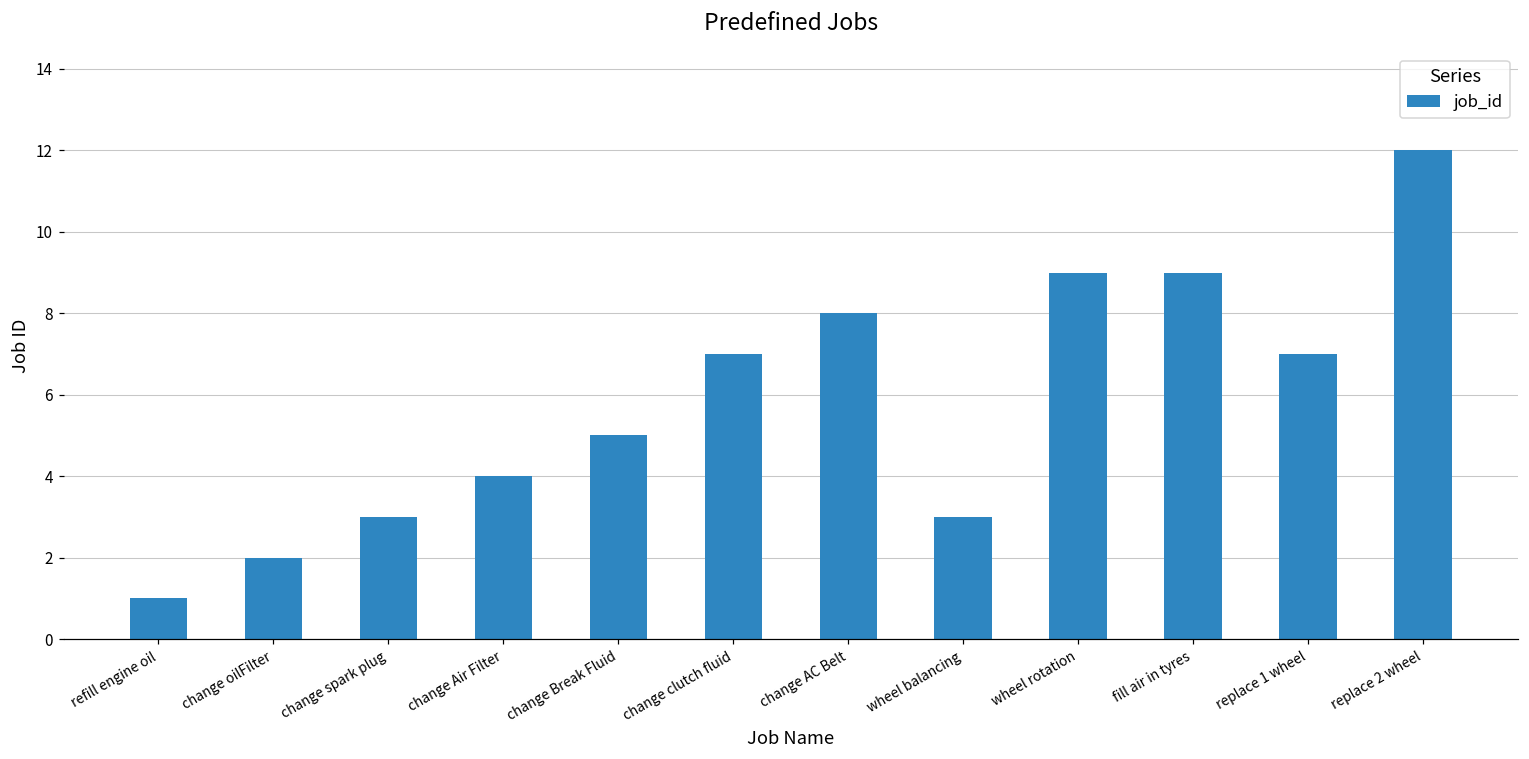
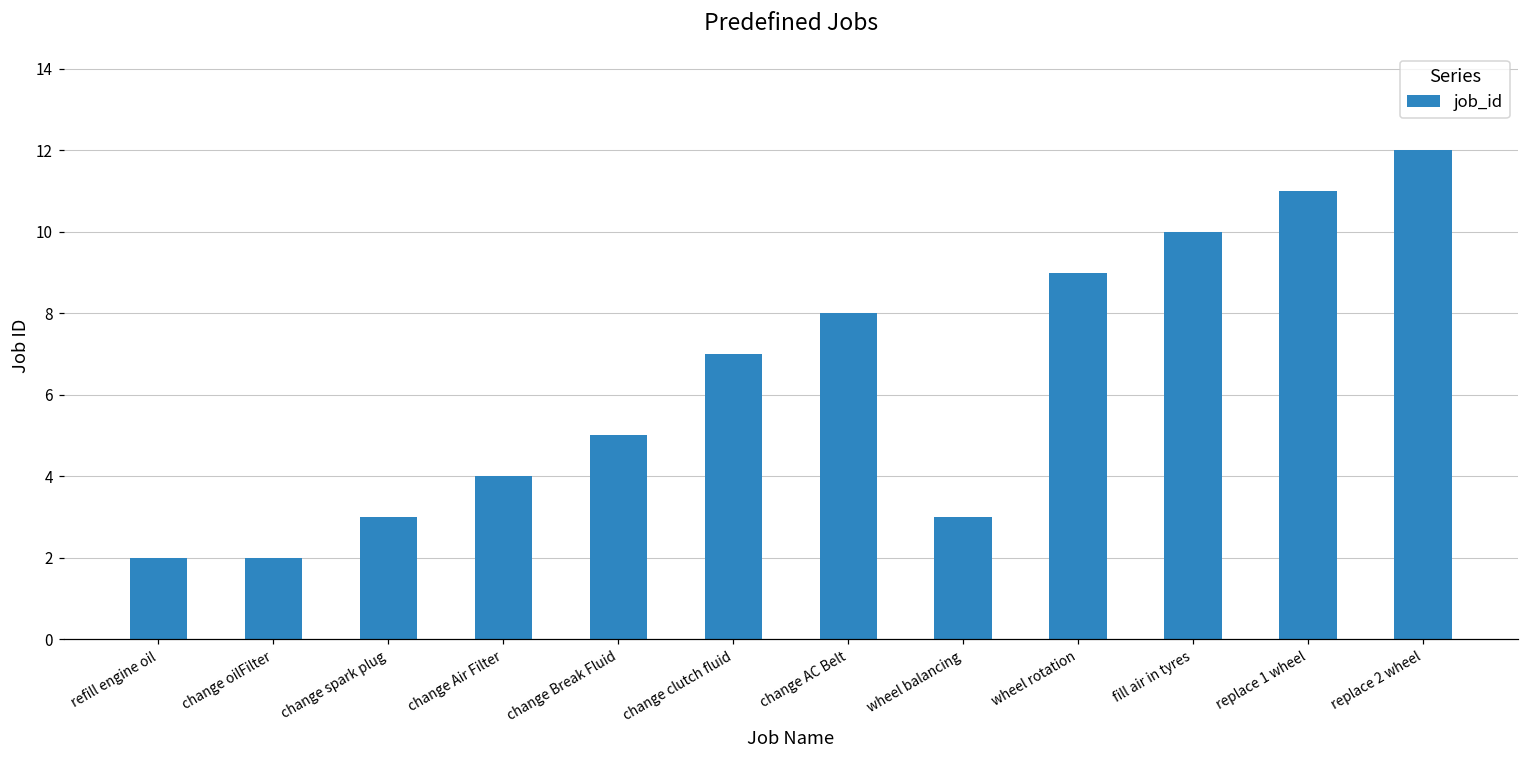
refill engine oil: 1 -> 2
fill air in tyres: 9 -> 10
replace 1 wheel: 7 -> 11
